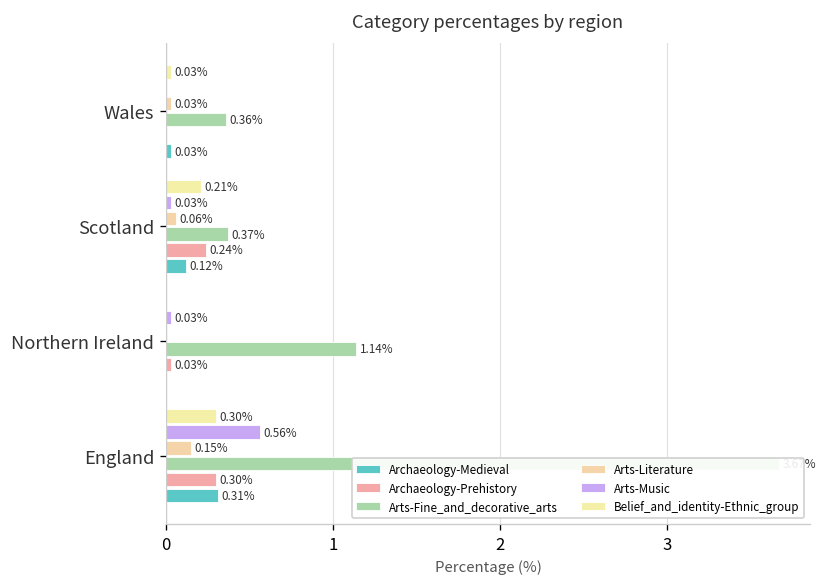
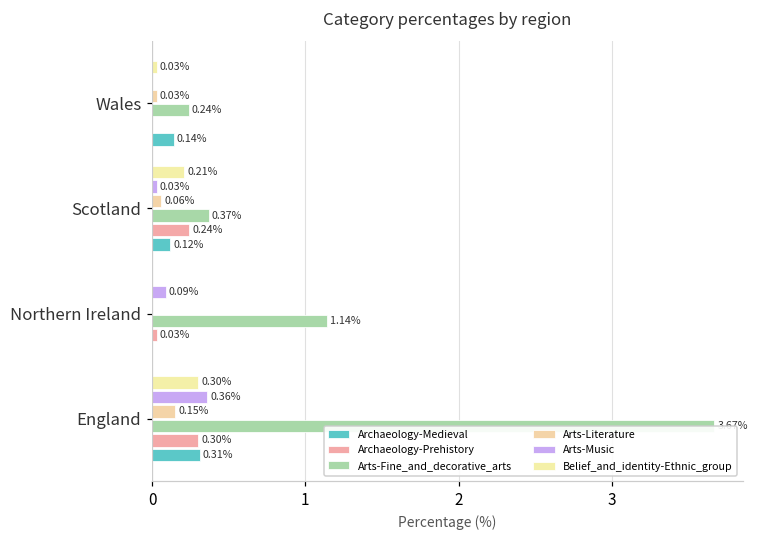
Arts-Fine_and_decorative_arts, Wales: 0.36% -> 0.24%
Archaeology-Medieval, Wales: 0.03% -> 0.14%
Arts-Music, Northern Ireland: 0.03% -> 0.09%
Arts-Music, England: 0.56% -> 0.36%
